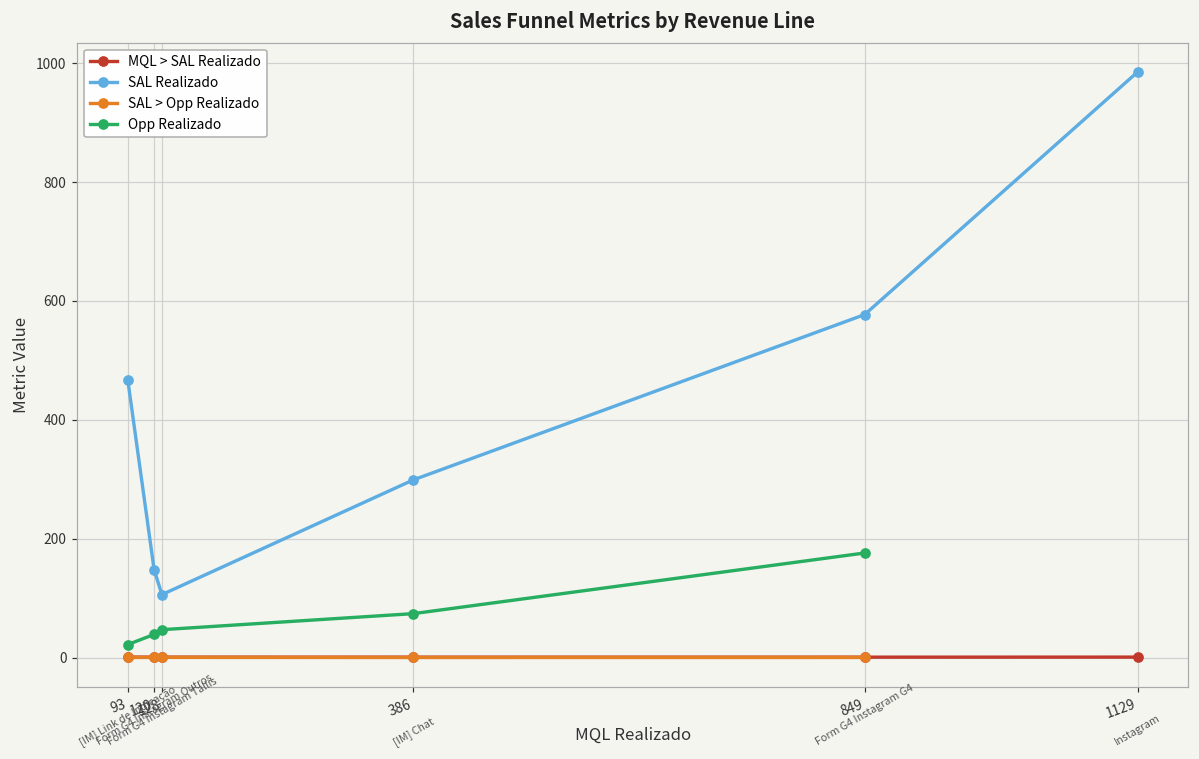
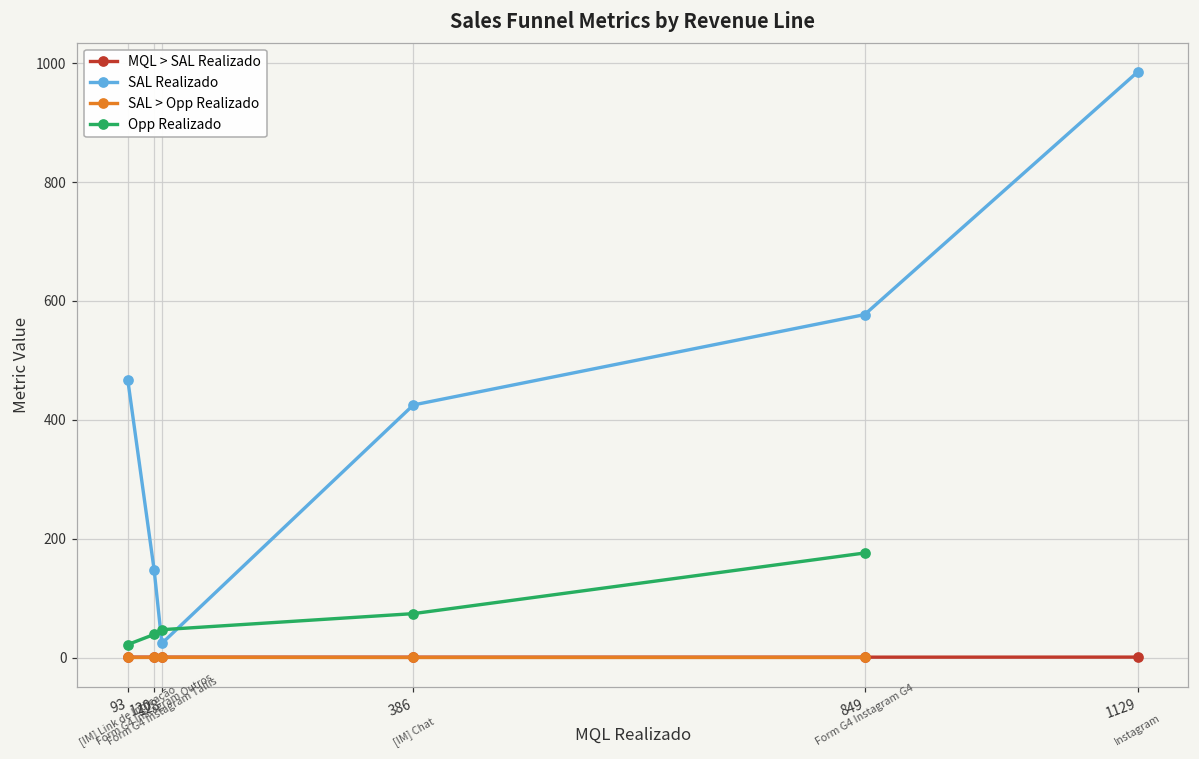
SAL Realizado, 128: 110 -> 20
SAL Realizado, 386: 300 -> 430
